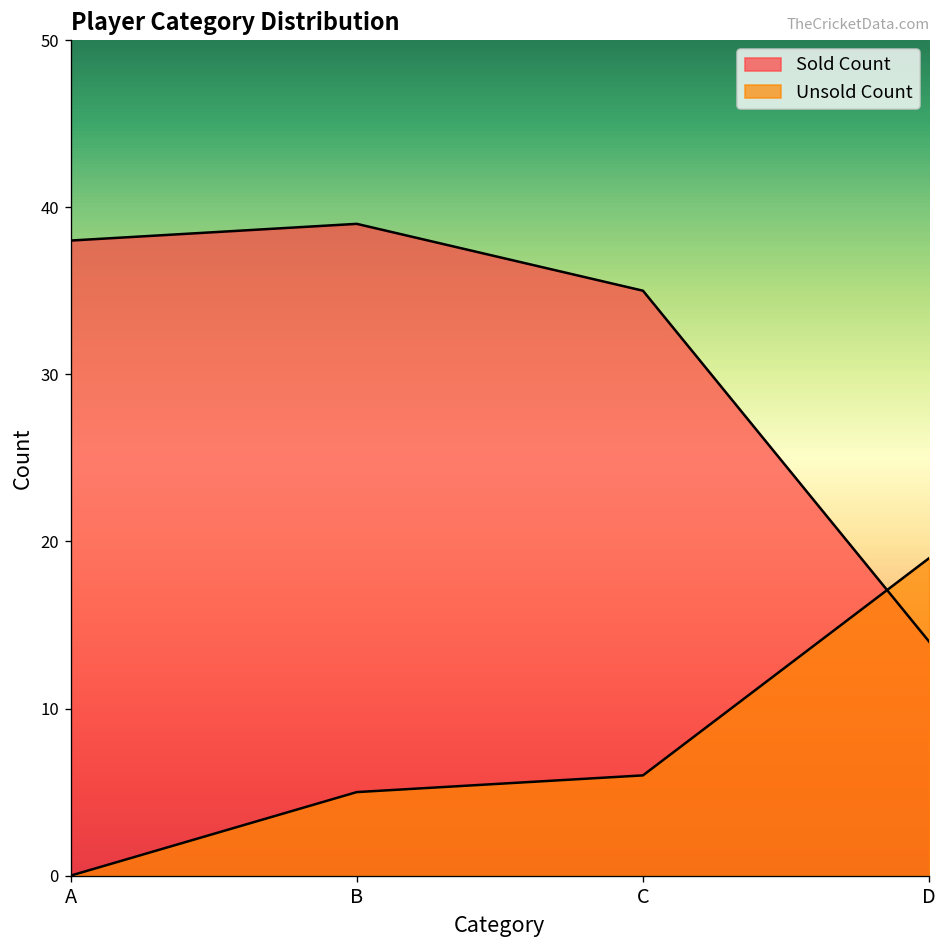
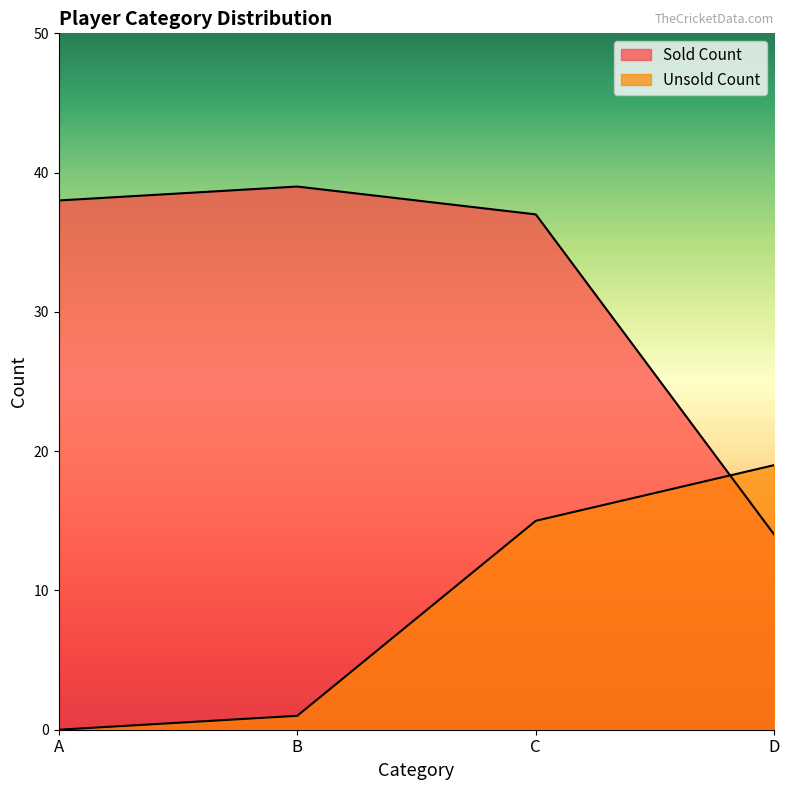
Unsold Count, B: 5 -> 1
Sold Count, C: 35 -> 37
Unsold Count, C: 6 -> 15
